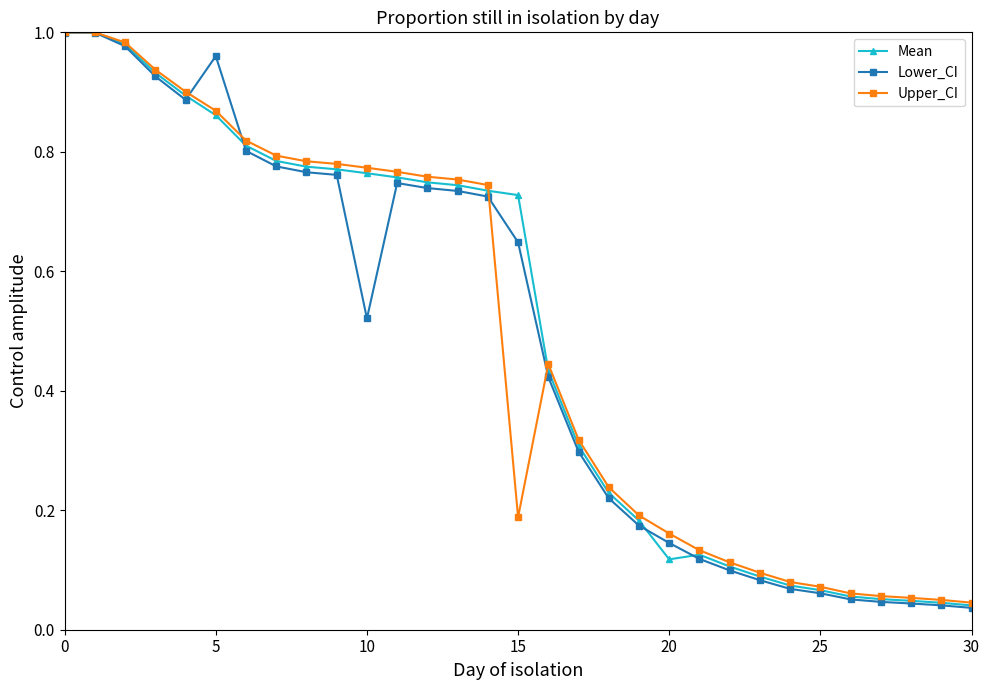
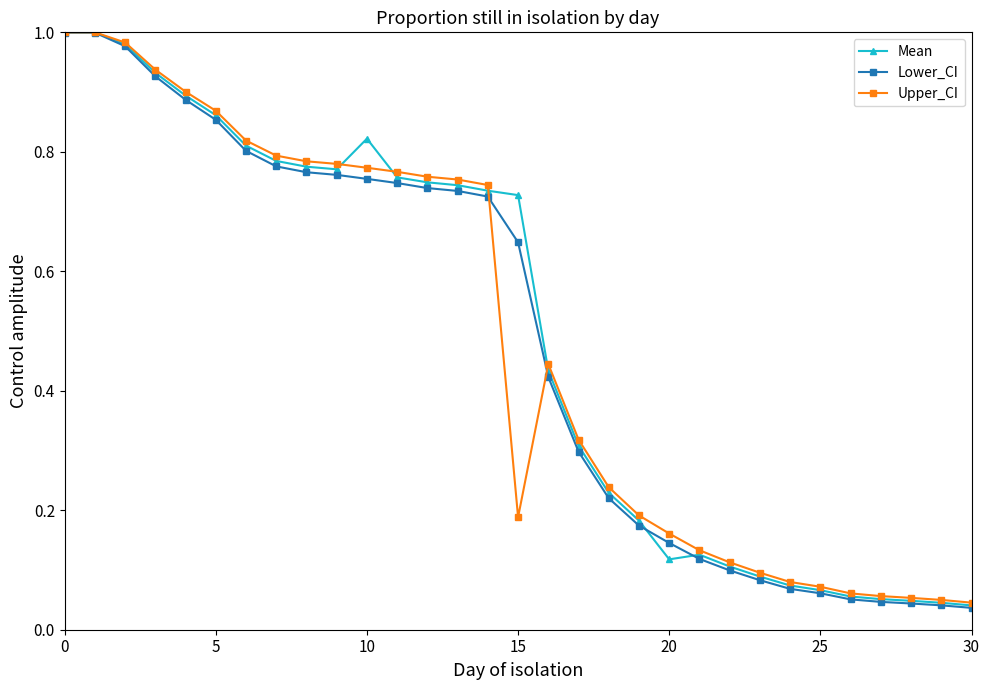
Lower_CI, 5: 0.96 -> 0.85
Mean, 10: 0.76 -> 0.82
Lower_CI, 10: 0.52 -> 0.75
